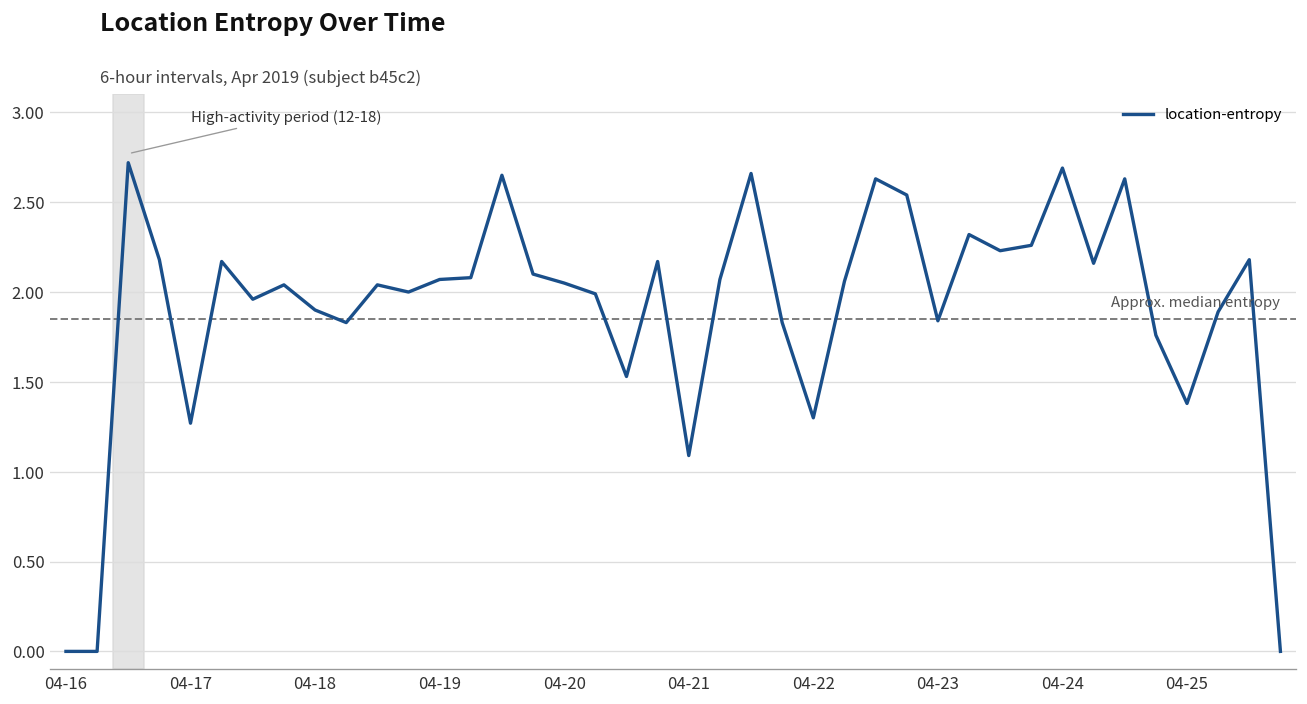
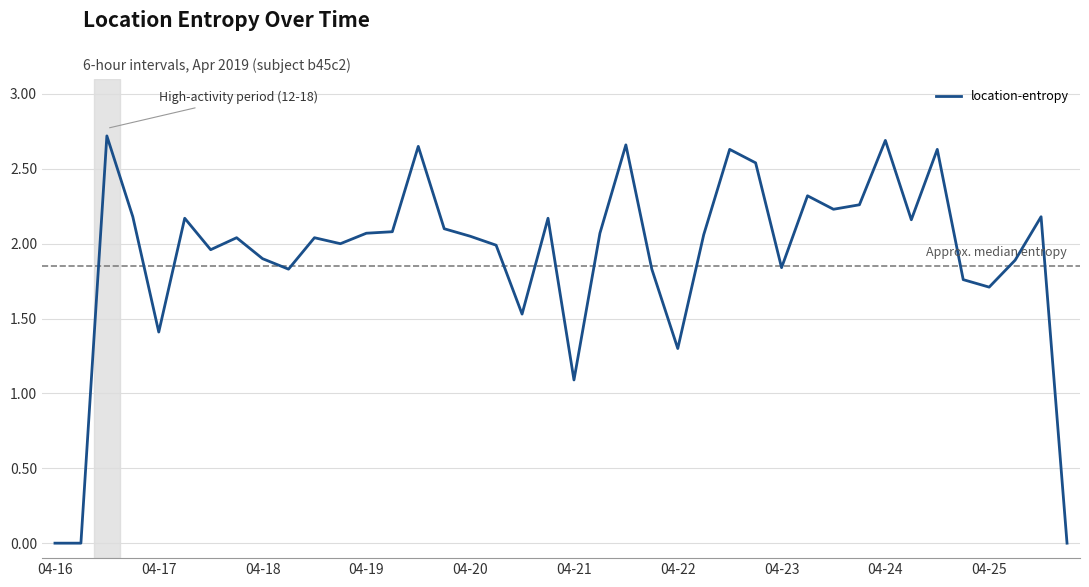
04-17: 1.27 -> 1.41
04-25: 1.38 -> 1.71
